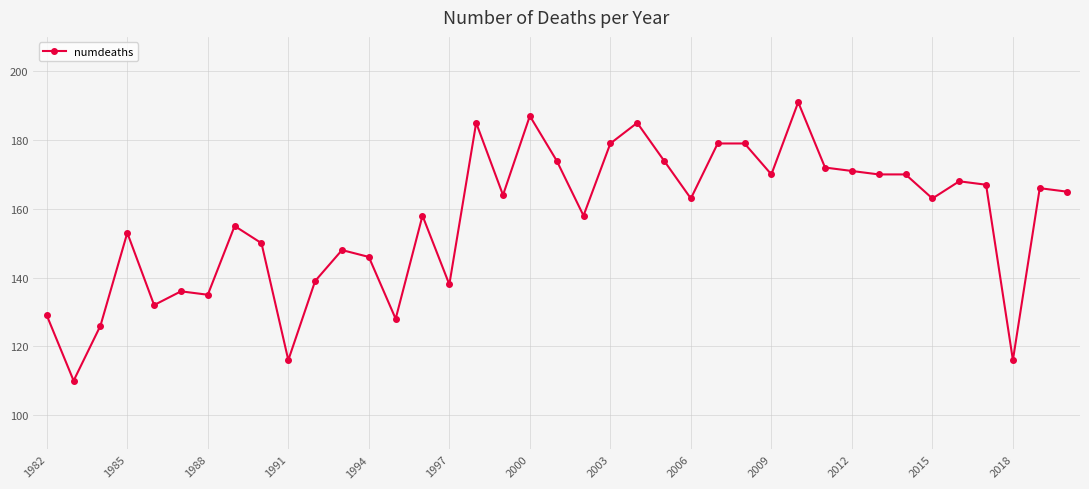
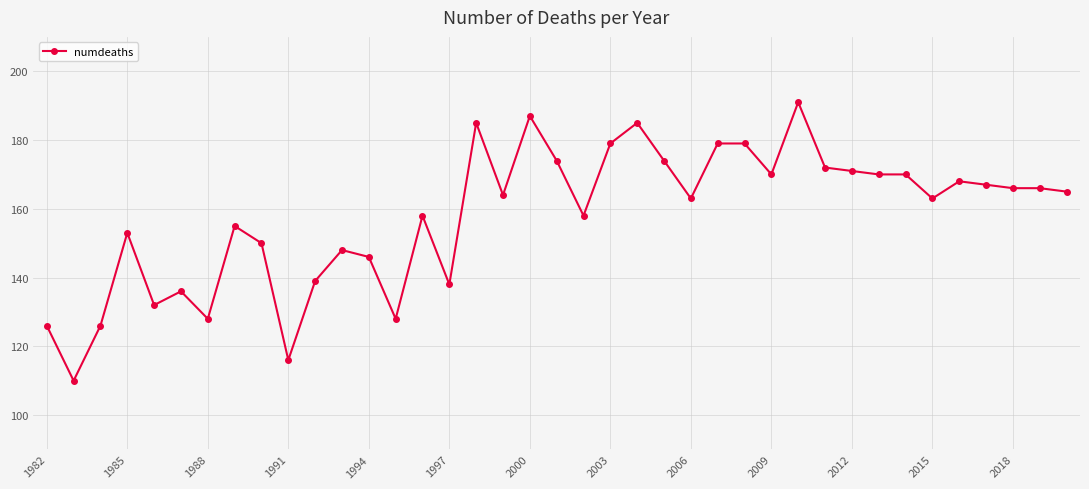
1982: 129 -> 126
1988: 135 -> 128
2018: 116 -> 166
